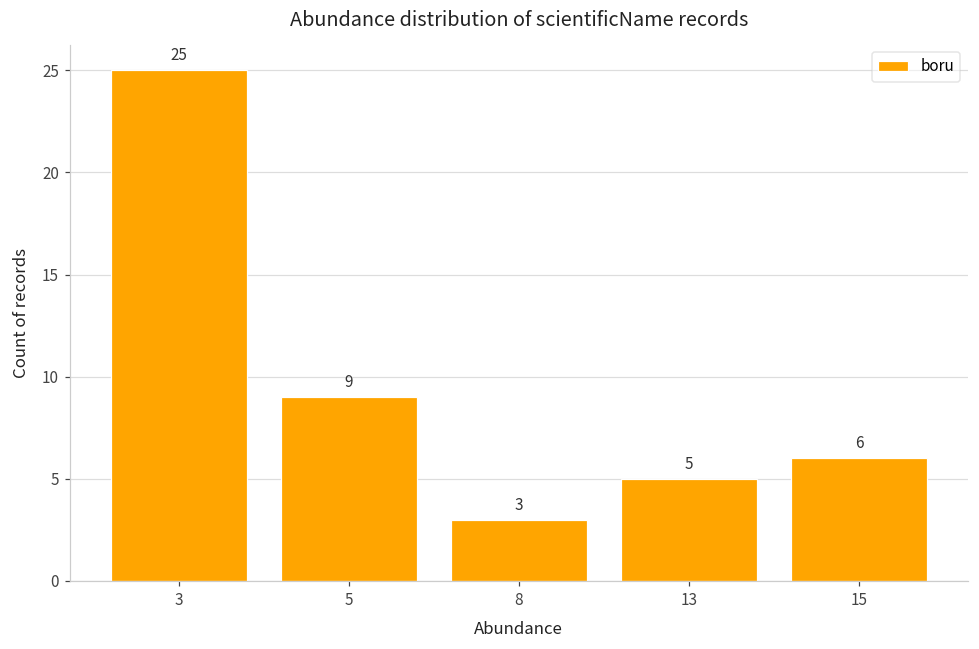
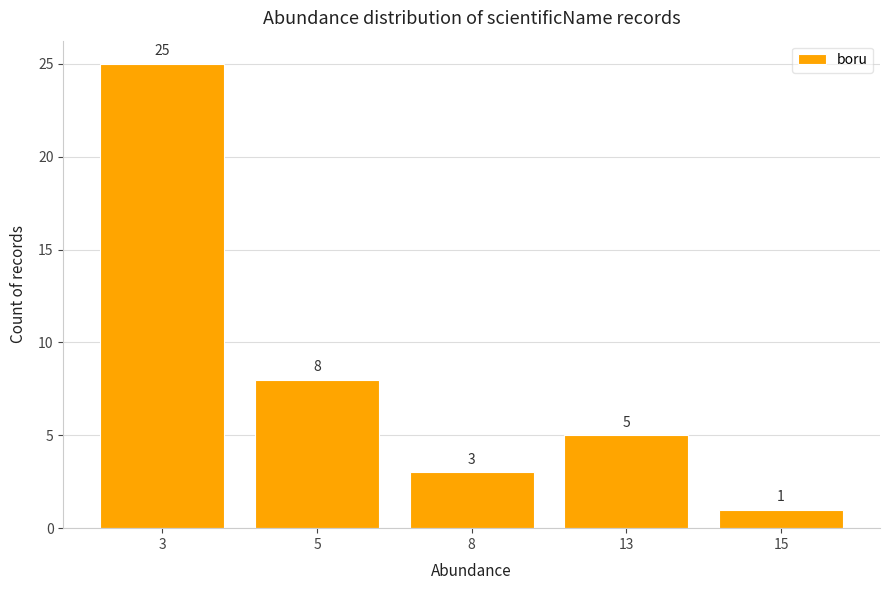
5: 9 -> 8
15: 6 -> 1
